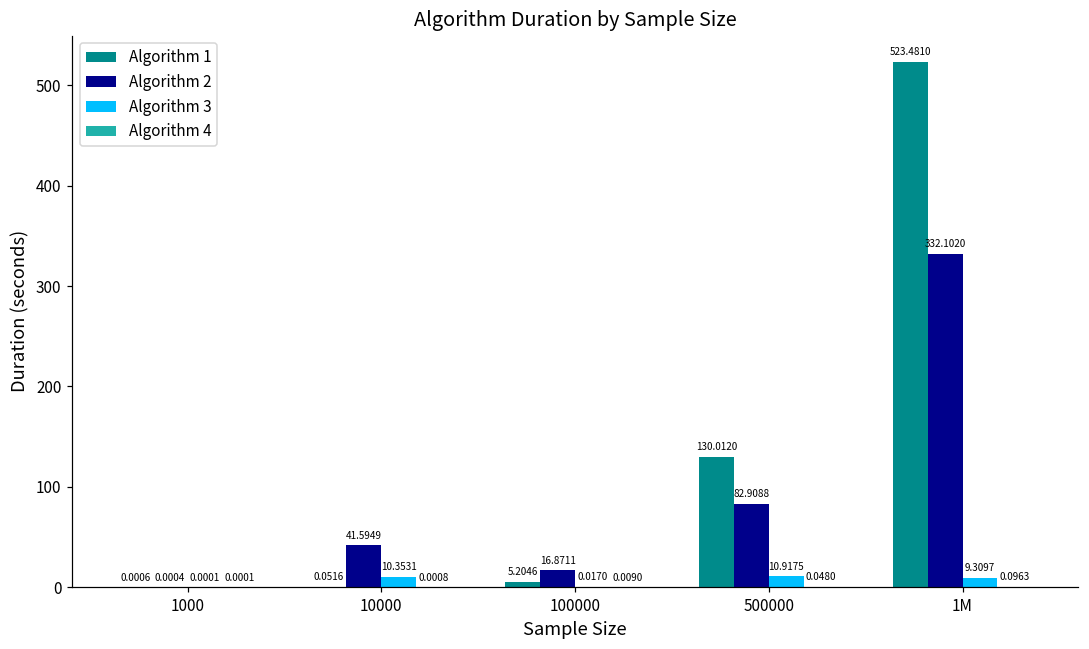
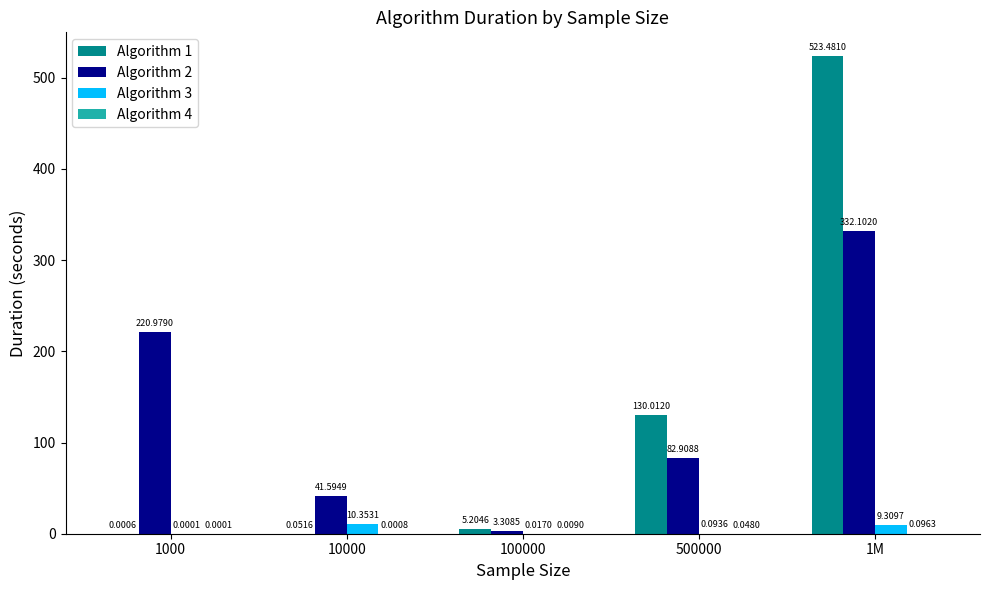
Algorithm 2, 1000: 0.0004 -> 220.9790
Algorithm 2, 100000: 16.8711 -> 3.3085
Algorithm 3, 500000: 10.9175 -> 0.0936
